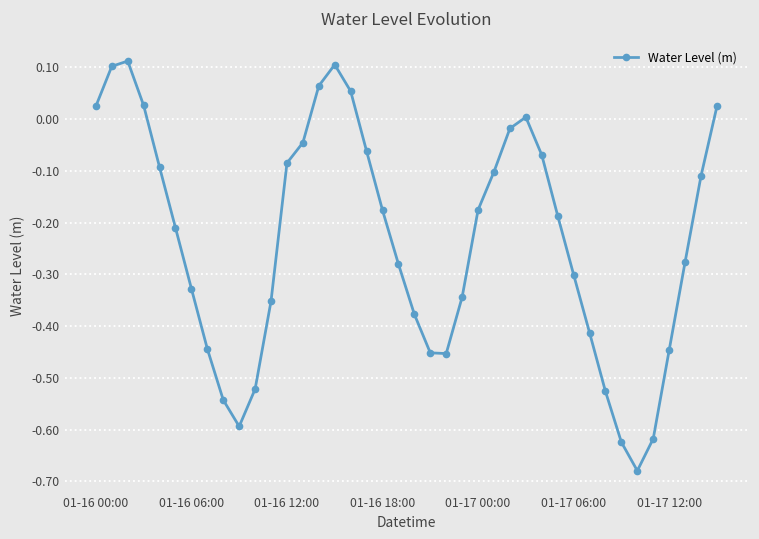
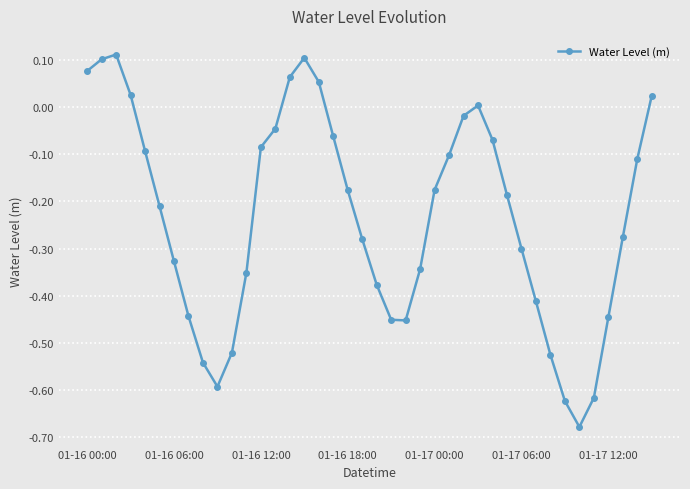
01-16 00:00: 0.03 -> 0.08
